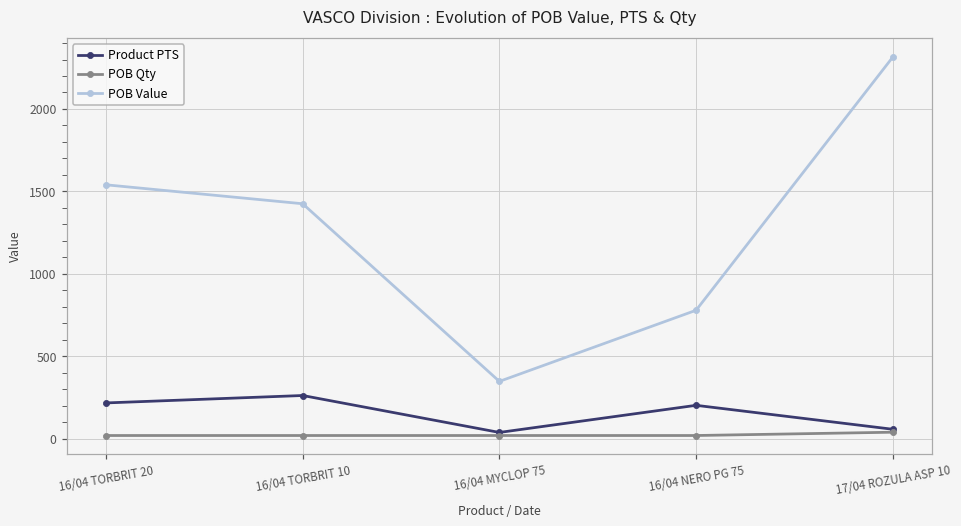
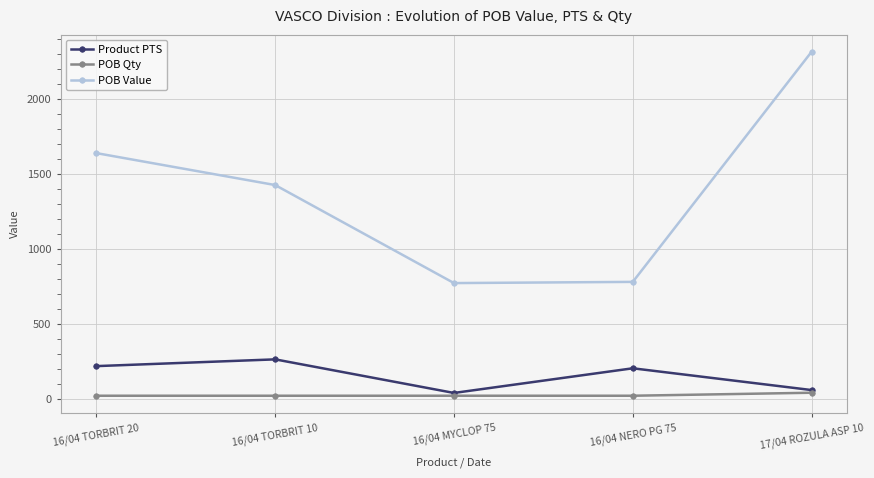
POB Value, 16/04 TORBRIT 20: 1540 -> 1640
POB Value, 16/04 MYCLOP 75: 350 -> 770
